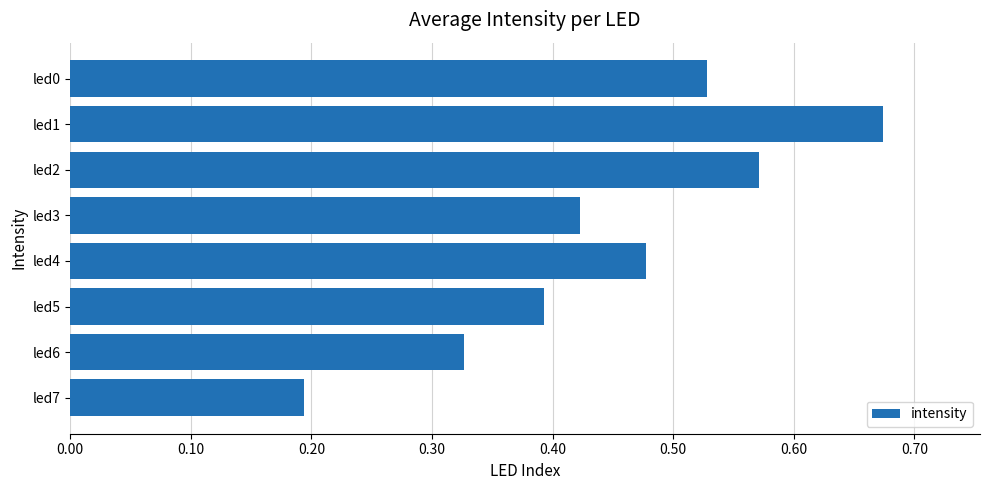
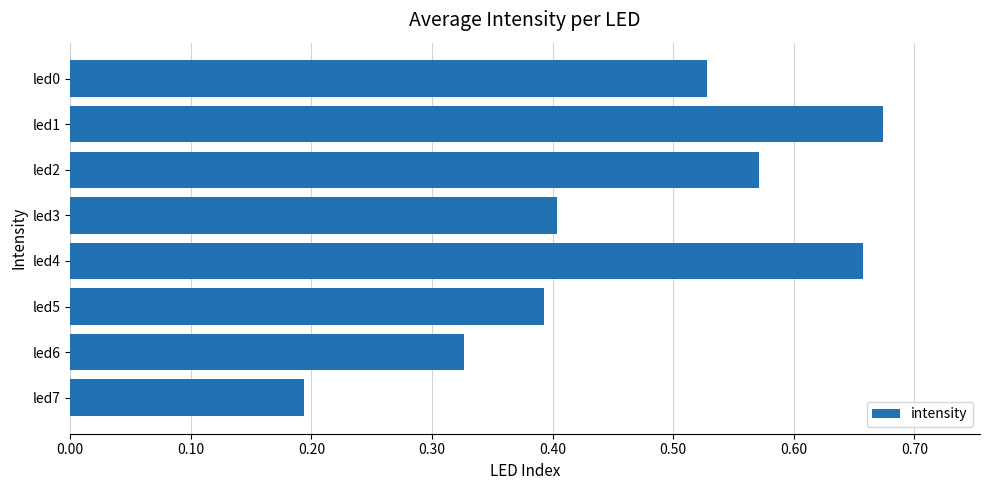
led3: 0.423 -> 0.403
led4: 0.478 -> 0.658
